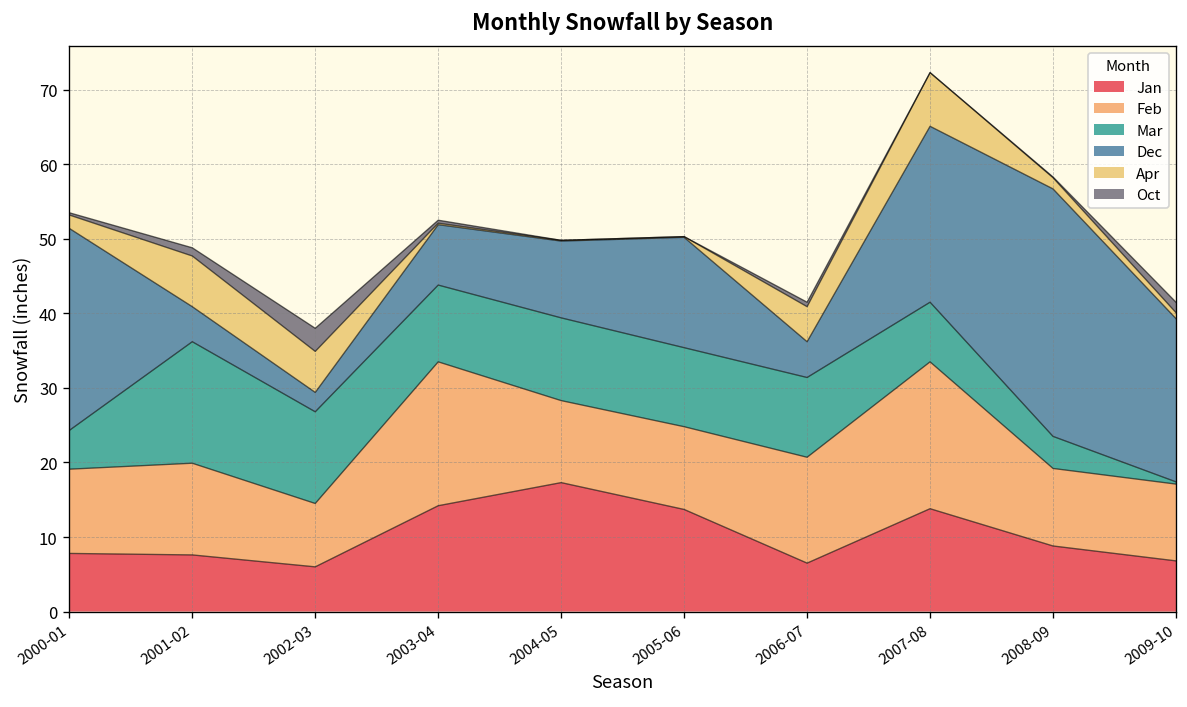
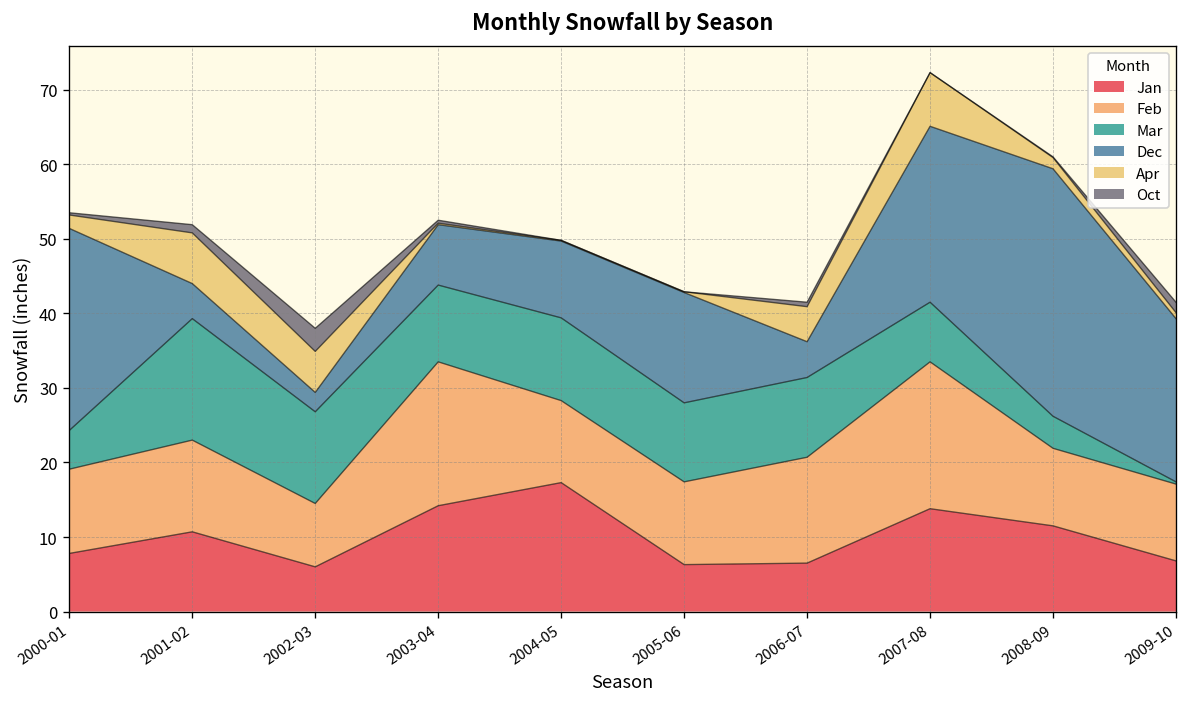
Jan, 2001-02: 8 -> 11
Jan, 2005-06: 14 -> 6
Jan, 2008-09: 9 -> 12
